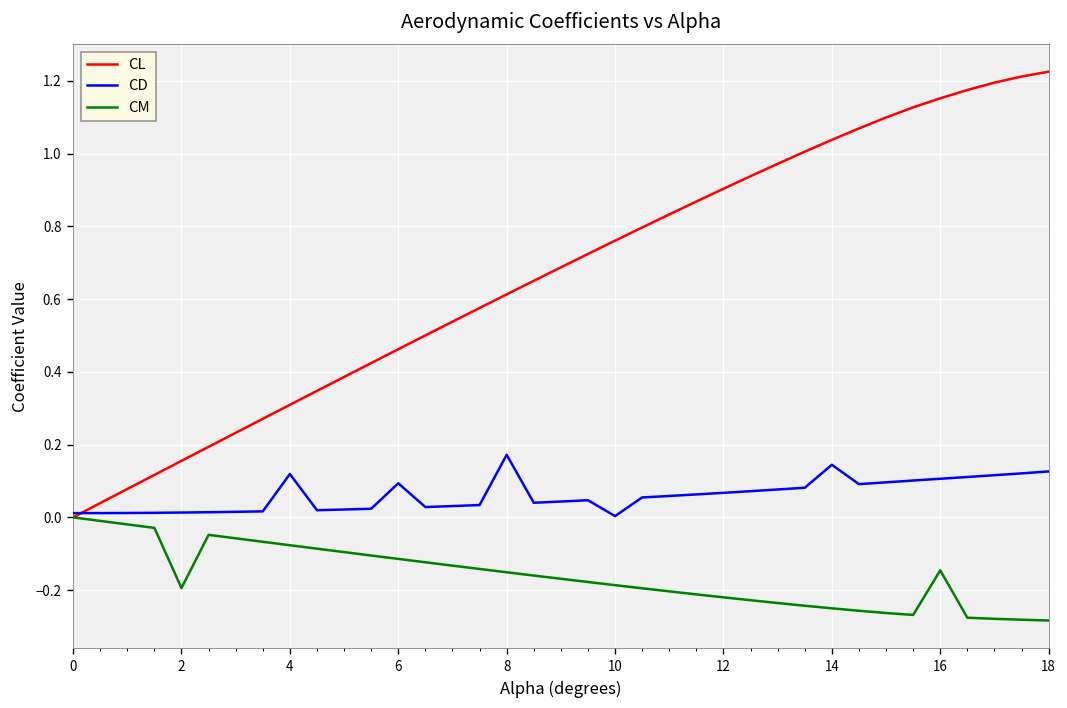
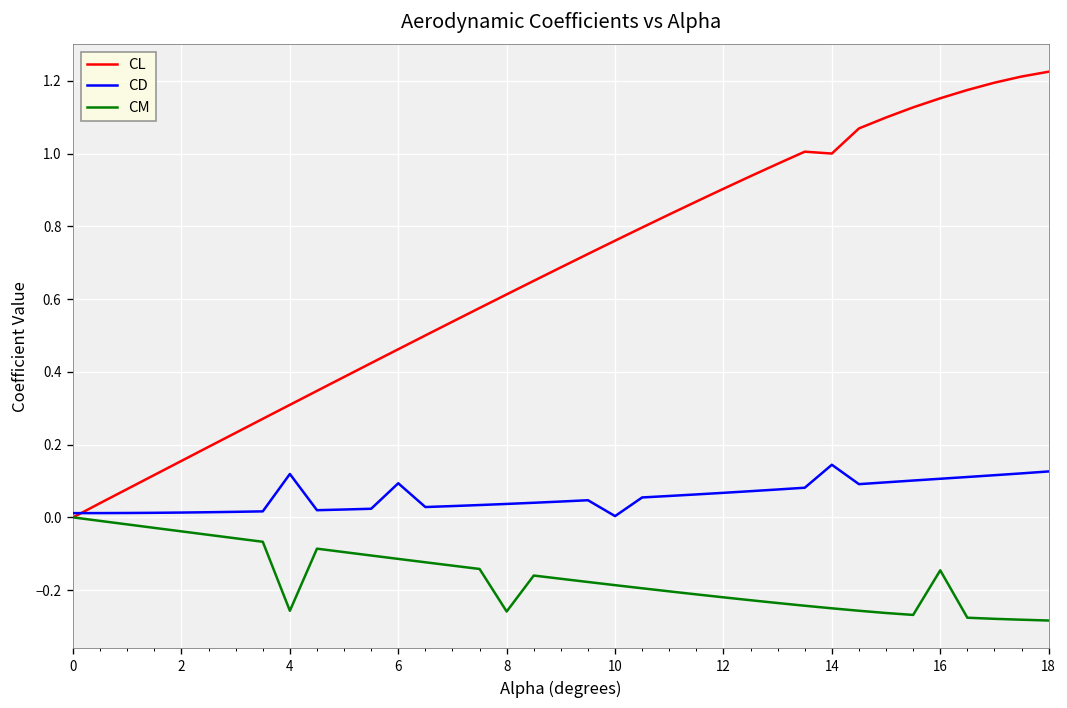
CM, 2: -0.19 -> -0.04
CM, 4: -0.08 -> -0.26
CD, 8: 0.17 -> 0.04
CM, 8: -0.15 -> -0.26
CL, 14: 1.04 -> 1.00
